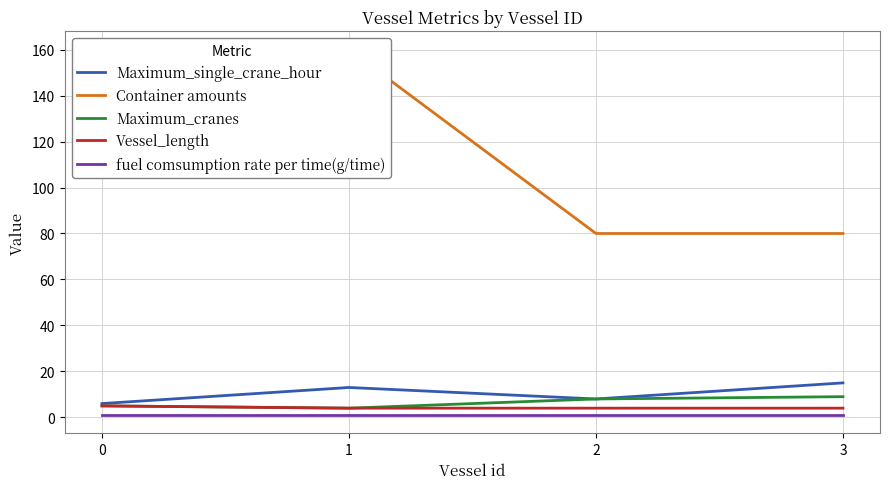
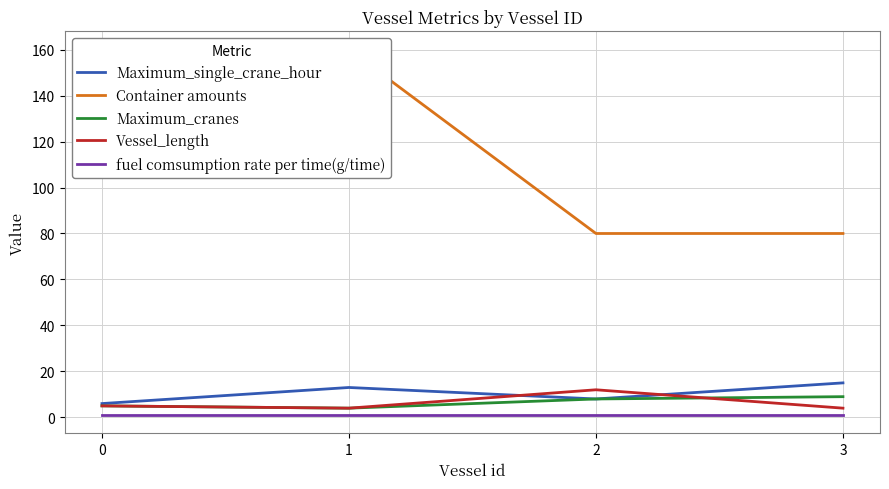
Vessel_length, 2: 4 -> 12
